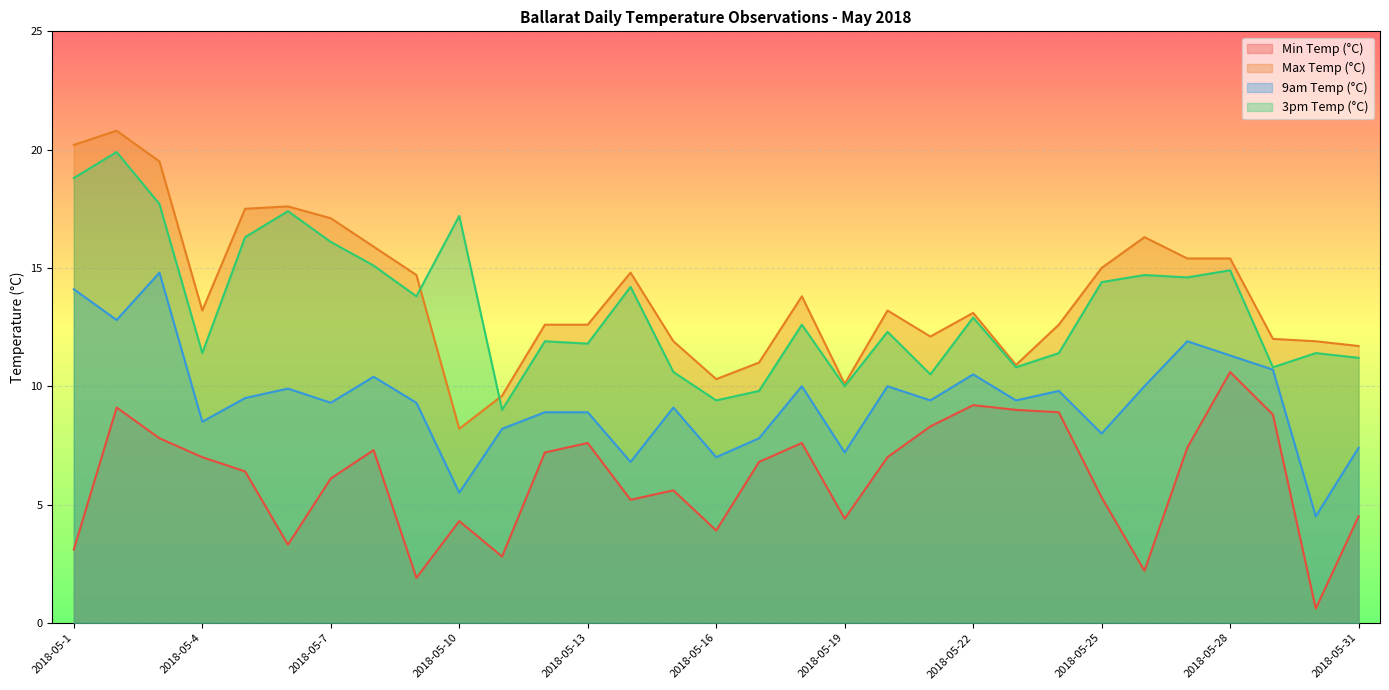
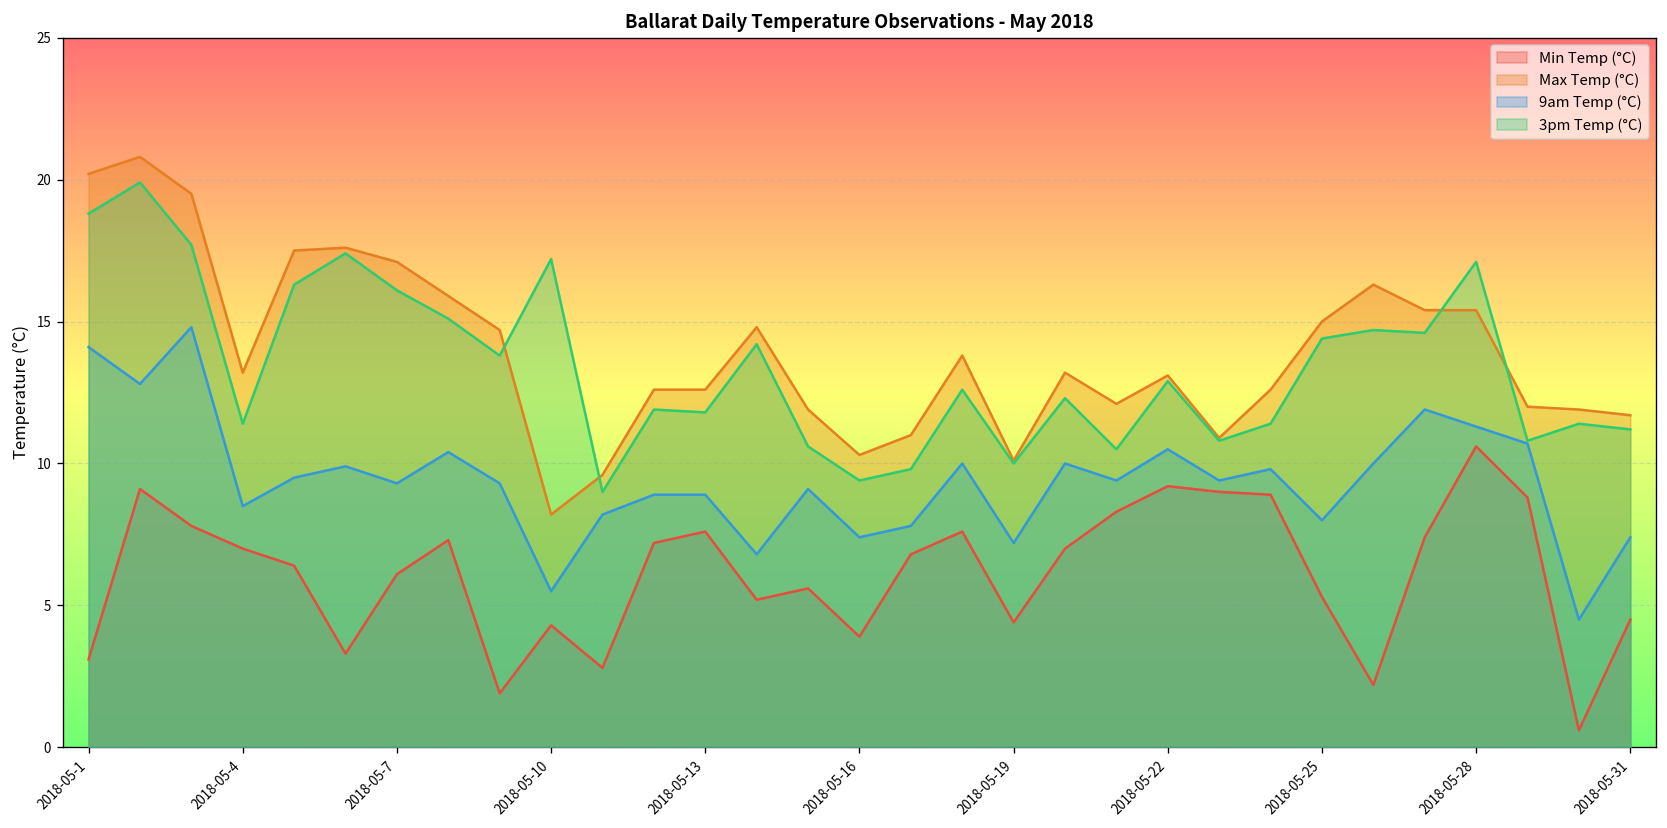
9am Temp (°C), 2018-05-16: 7.0 -> 7.4
3pm Temp (°C), 2018-05-28: 14.9 -> 17.1
